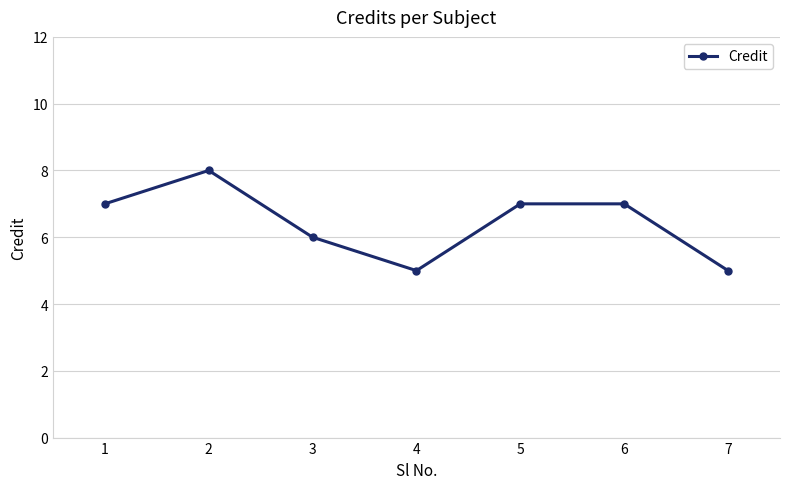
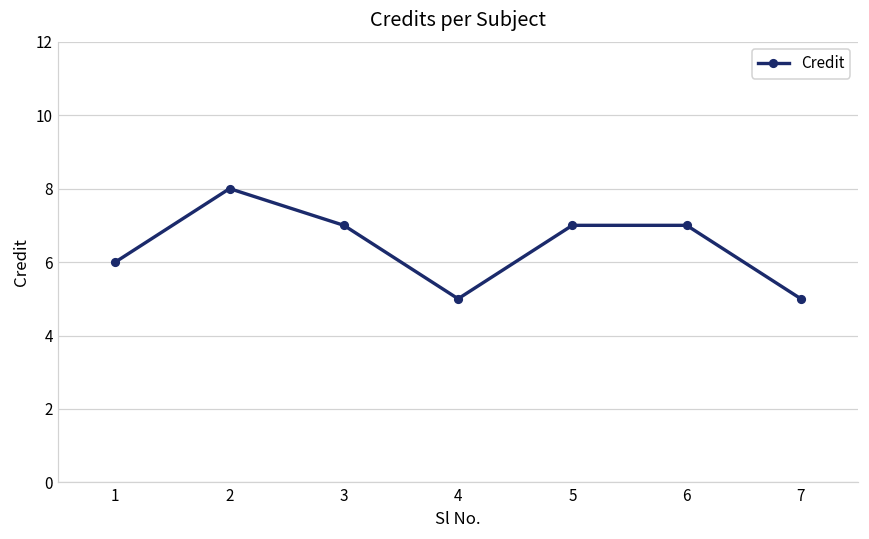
1: 7 -> 6
3: 6 -> 7
